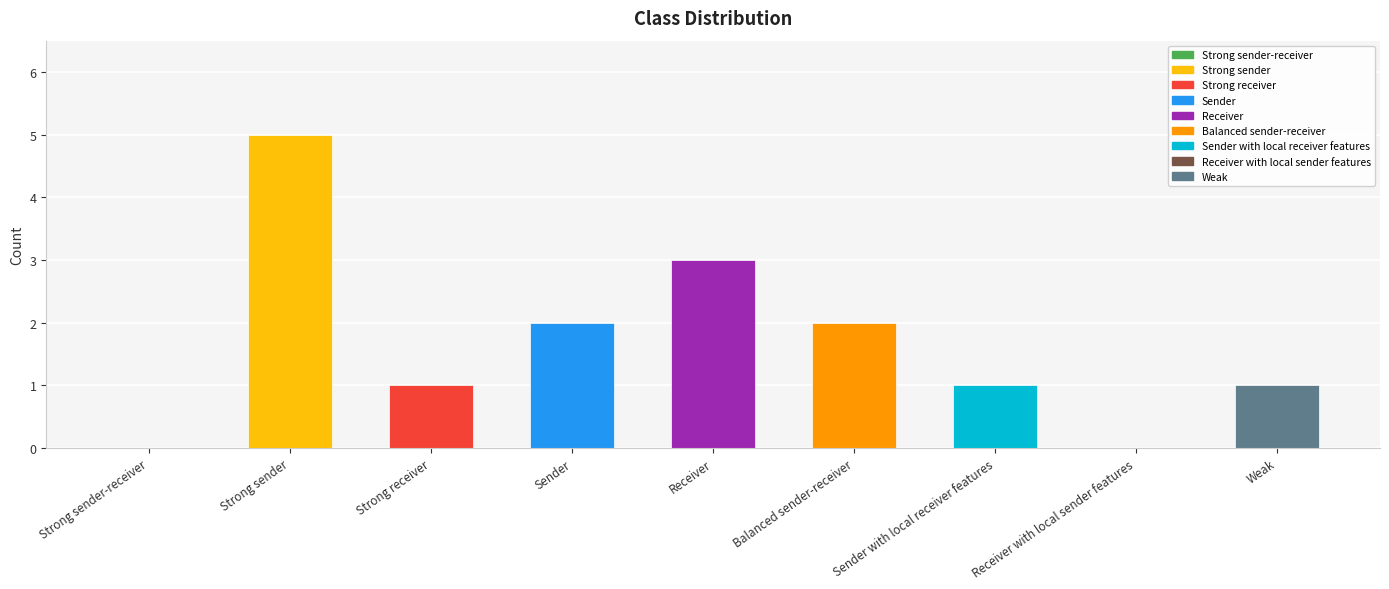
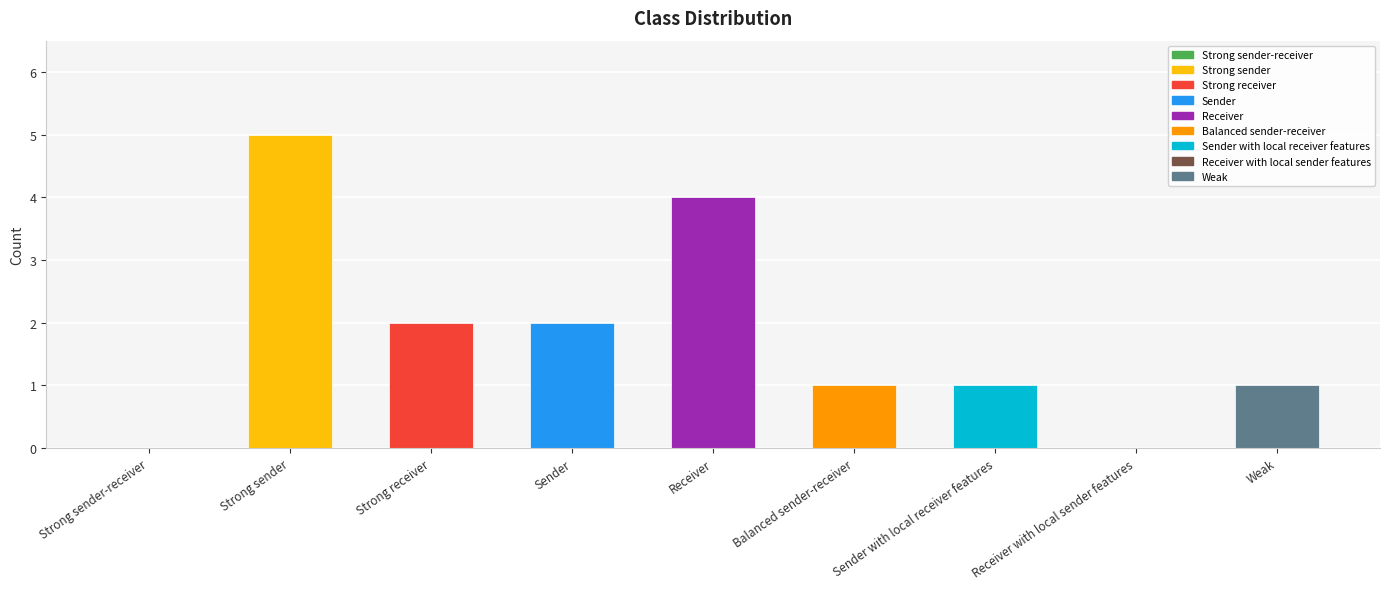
Strong receiver: 1 -> 2
Receiver: 3 -> 4
Balanced sender-receiver: 2 -> 1
